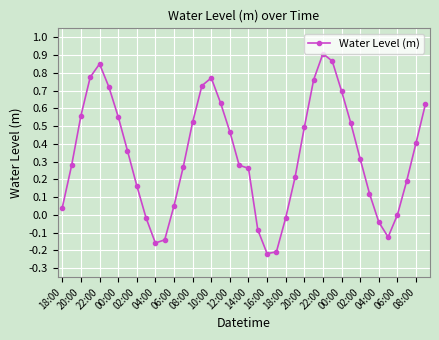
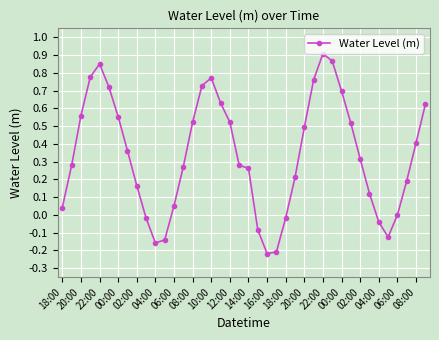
12:00: 0.47 -> 0.52
